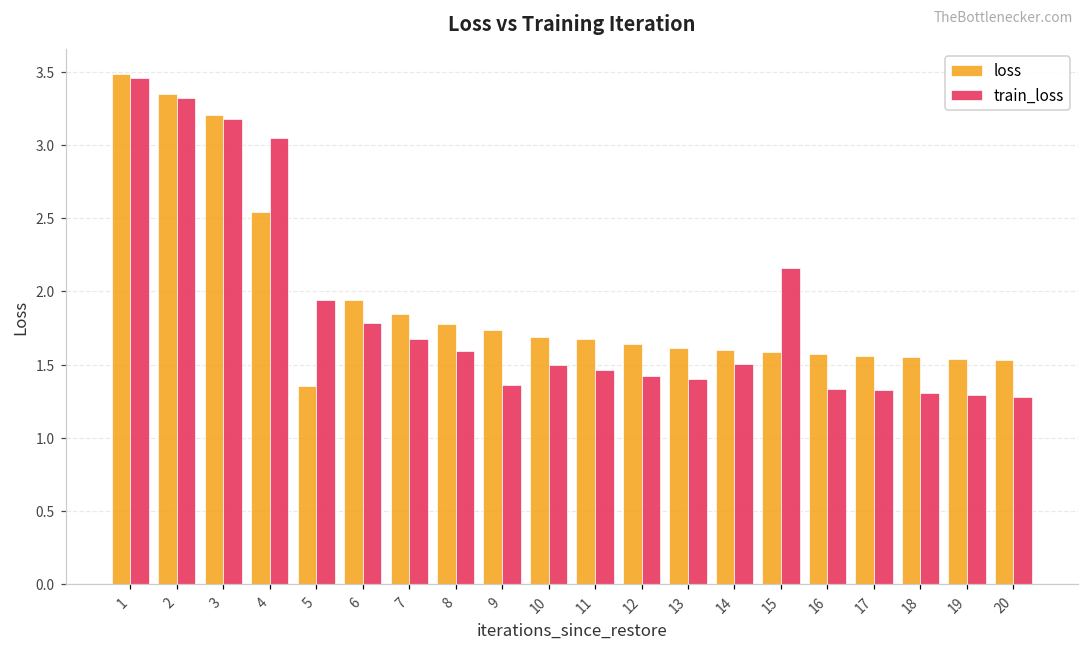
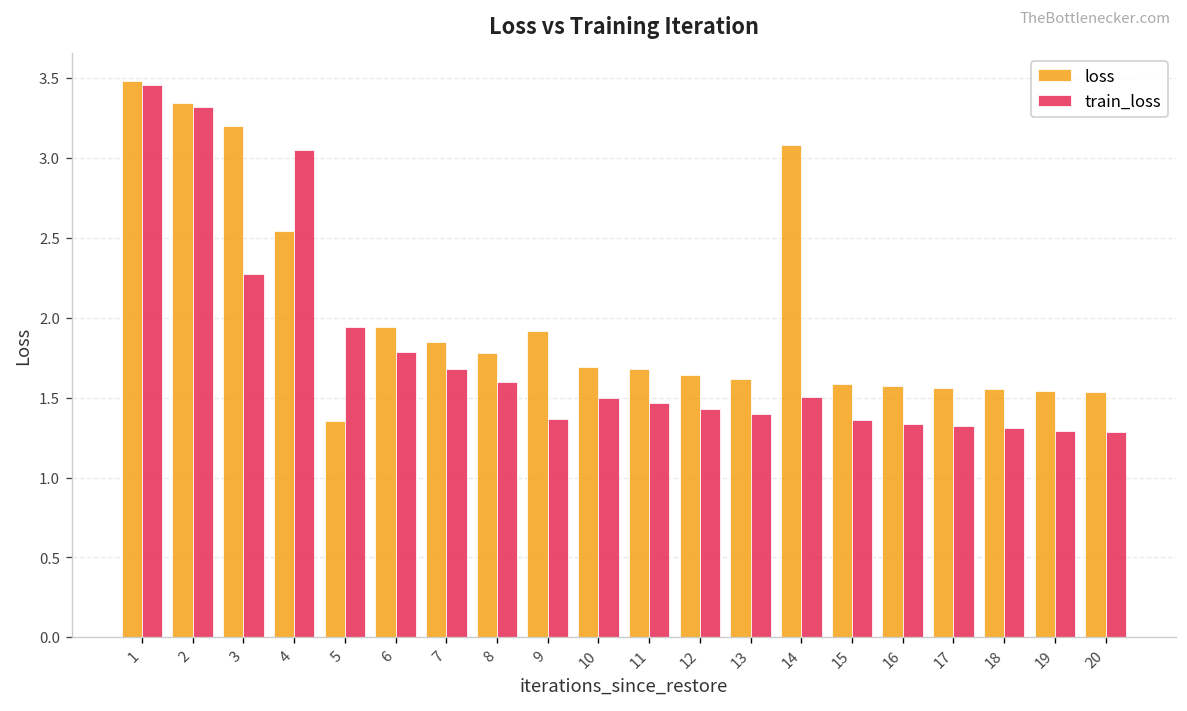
train_loss, 3: 3.17 -> 2.27
loss, 9: 1.74 -> 1.92
loss, 14: 1.60 -> 3.08
train_loss, 15: 2.16 -> 1.36
